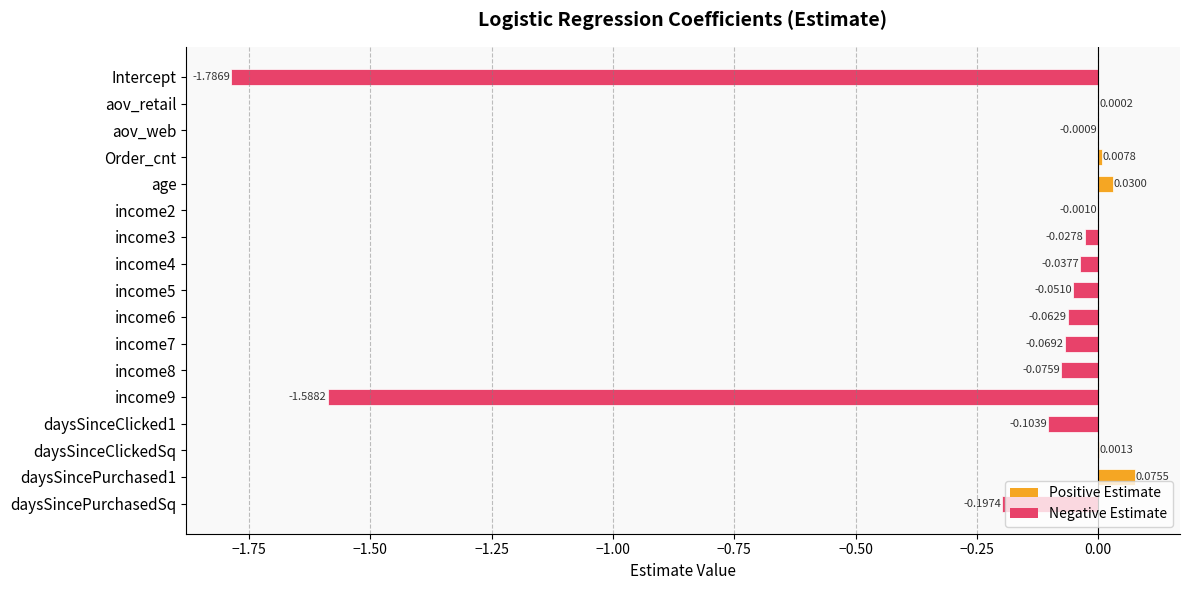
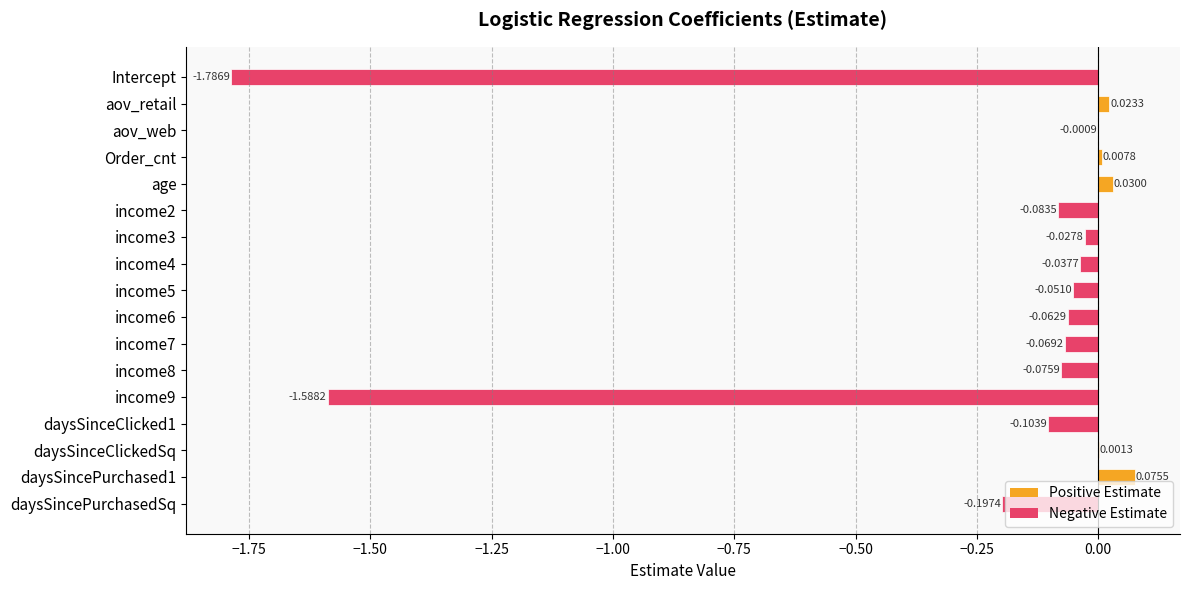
aov_retail: 0.0002 -> 0.0233
income2: -0.0010 -> -0.0835
